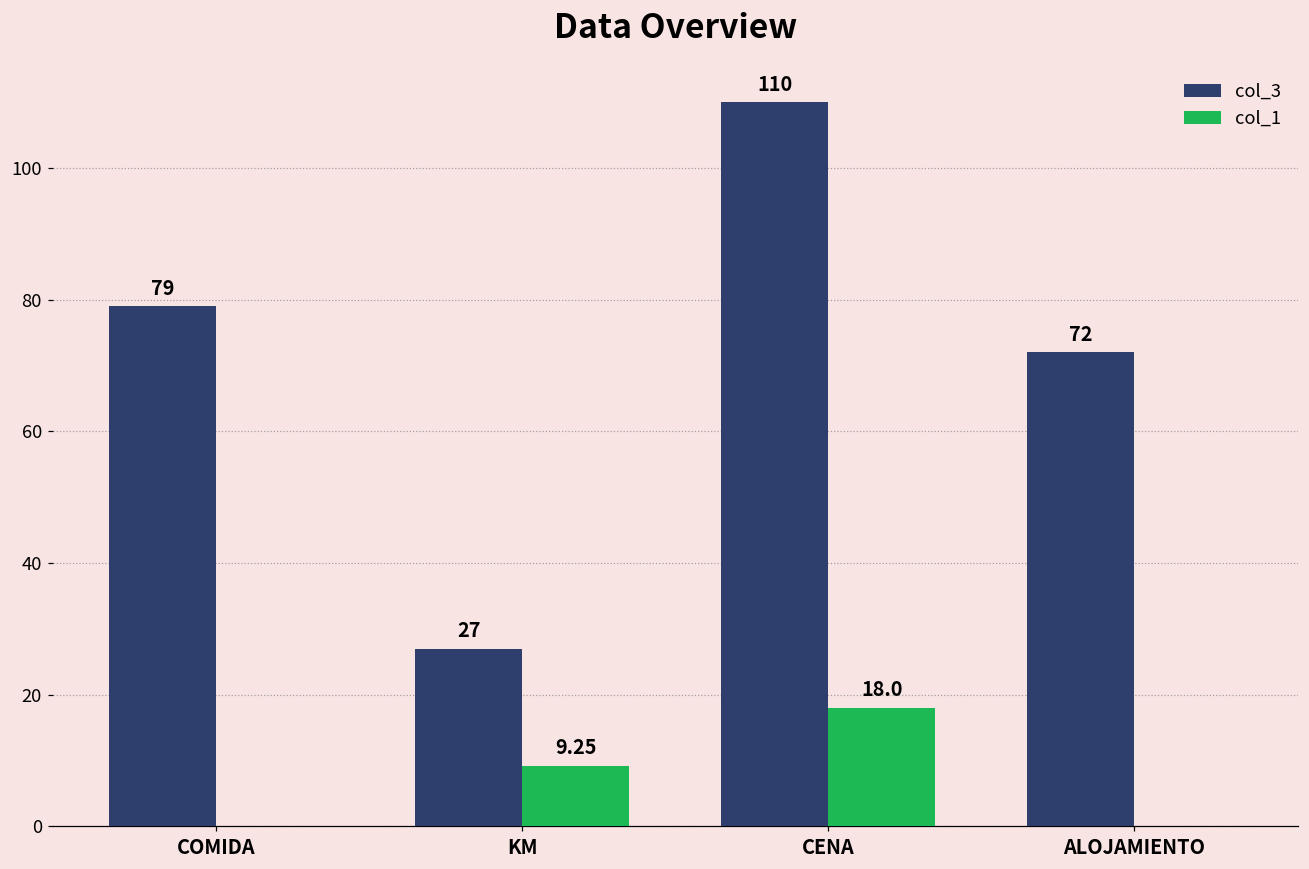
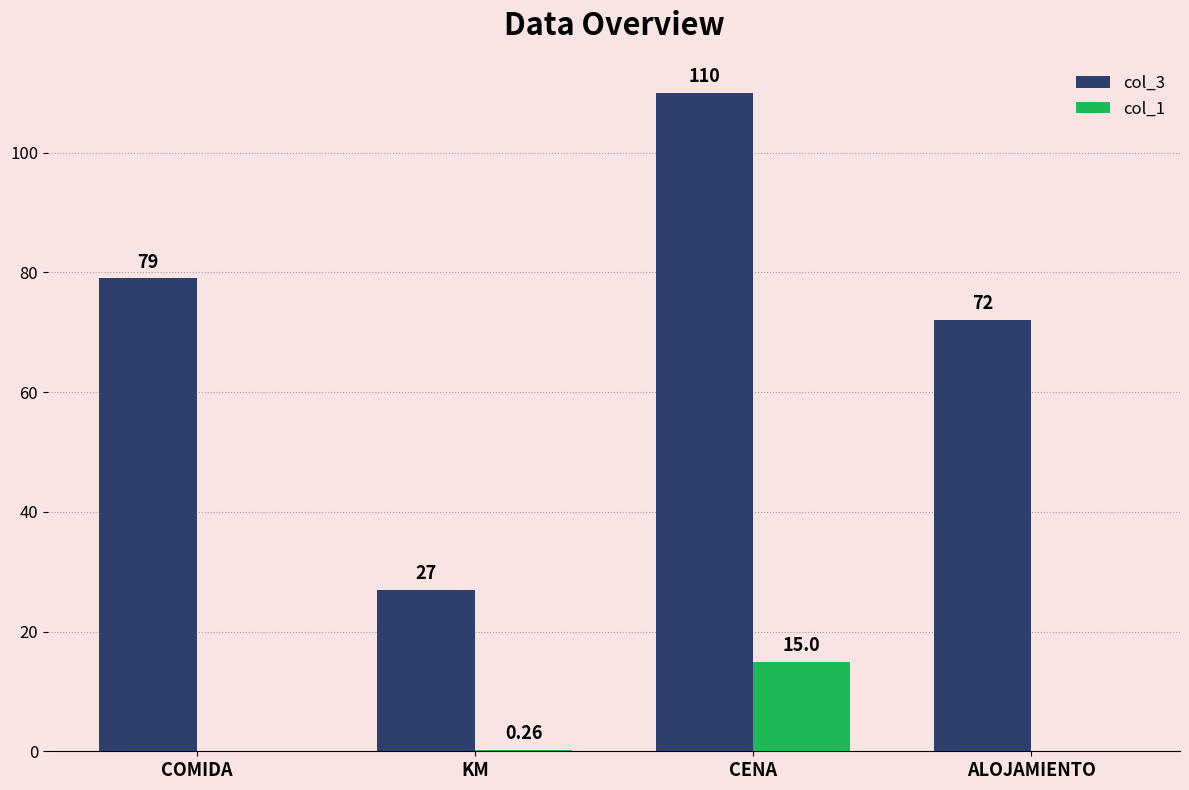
col_1, KM: 9.25 -> 0.26
col_1, CENA: 18.0 -> 15.0
